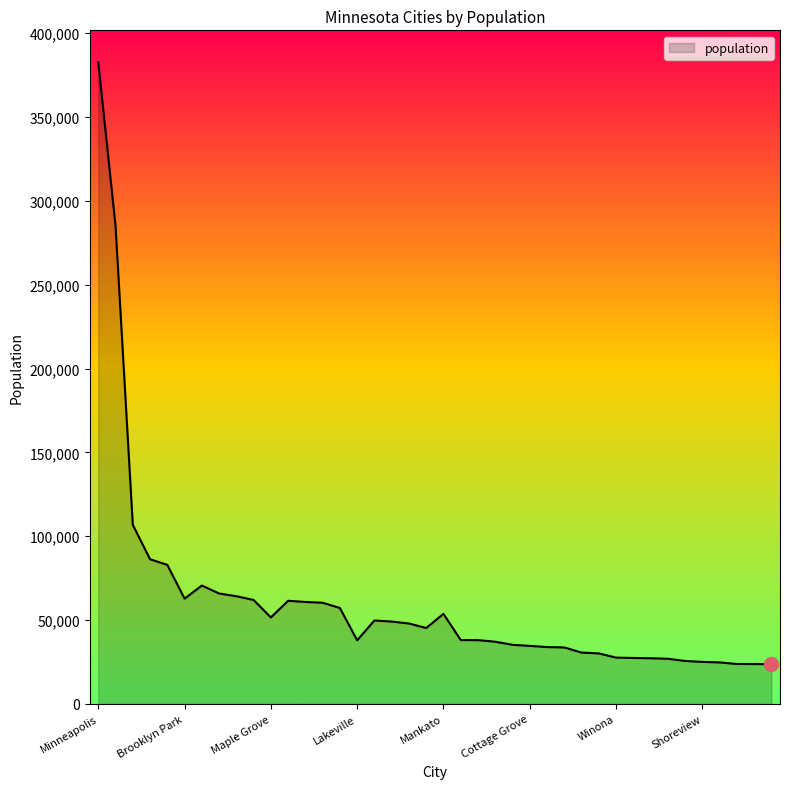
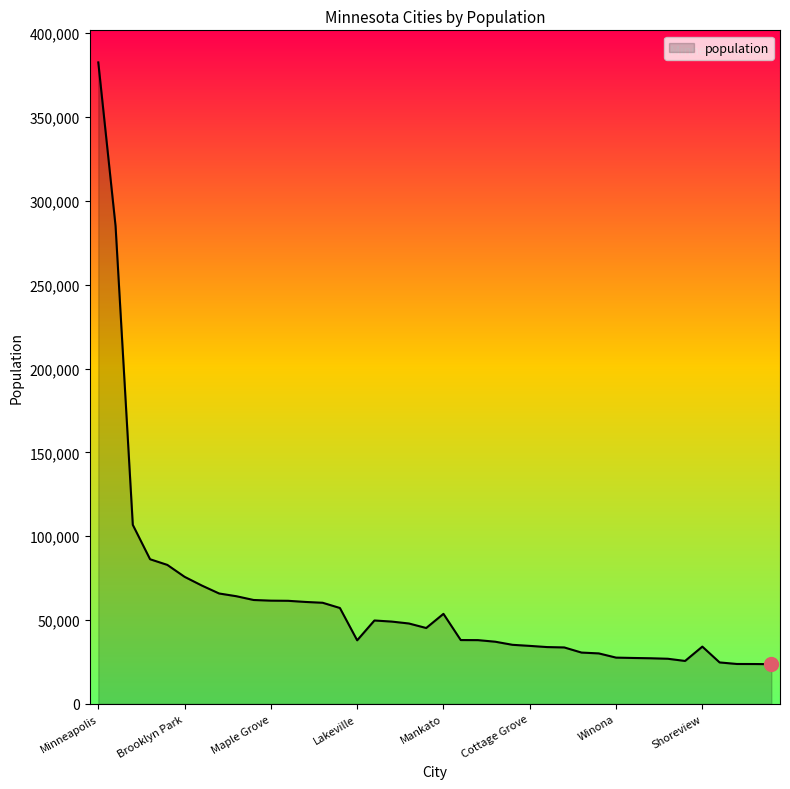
population, Brooklyn Park: 63,000 -> 76,000
population, Maple Grove: 52,000 -> 62,000
population, Shoreview: 25,000 -> 34,000
